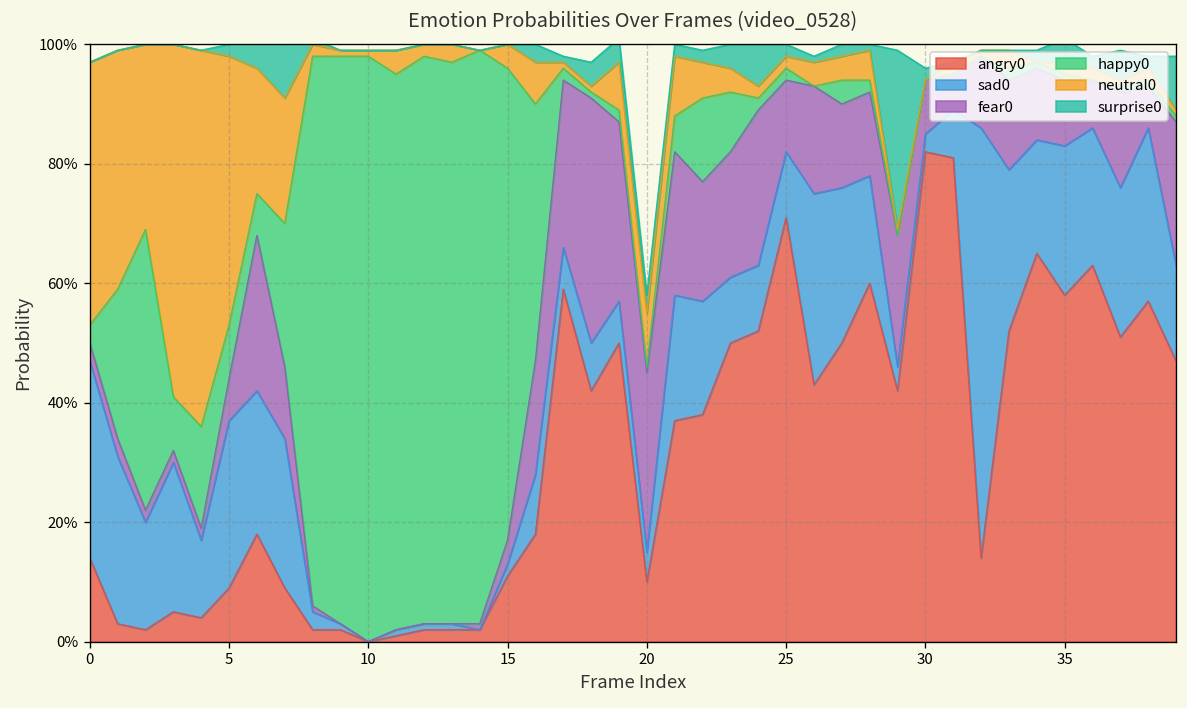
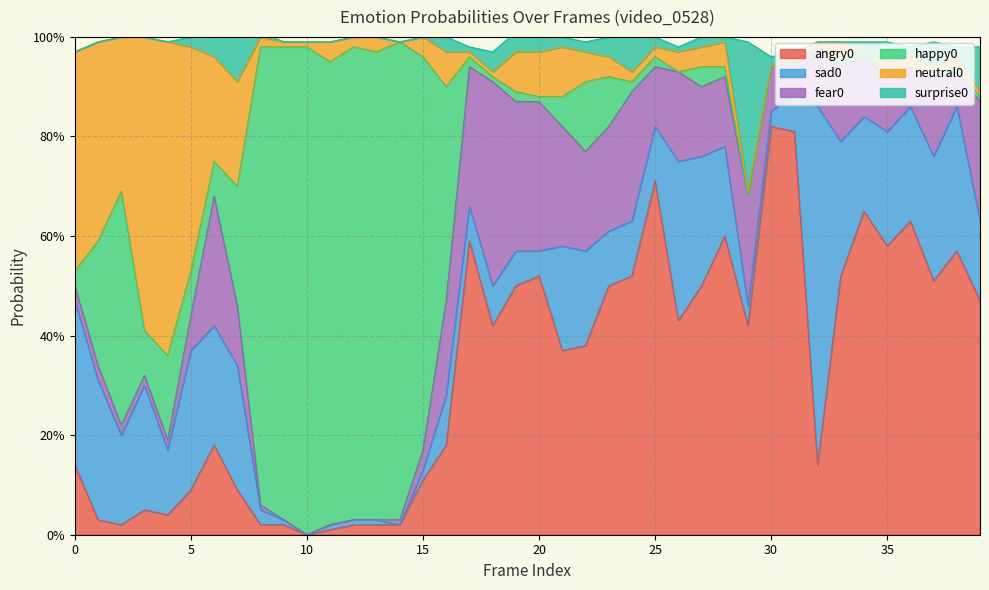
angry0, 20: 10% -> 52%
sad0, 35: 25% -> 23%
